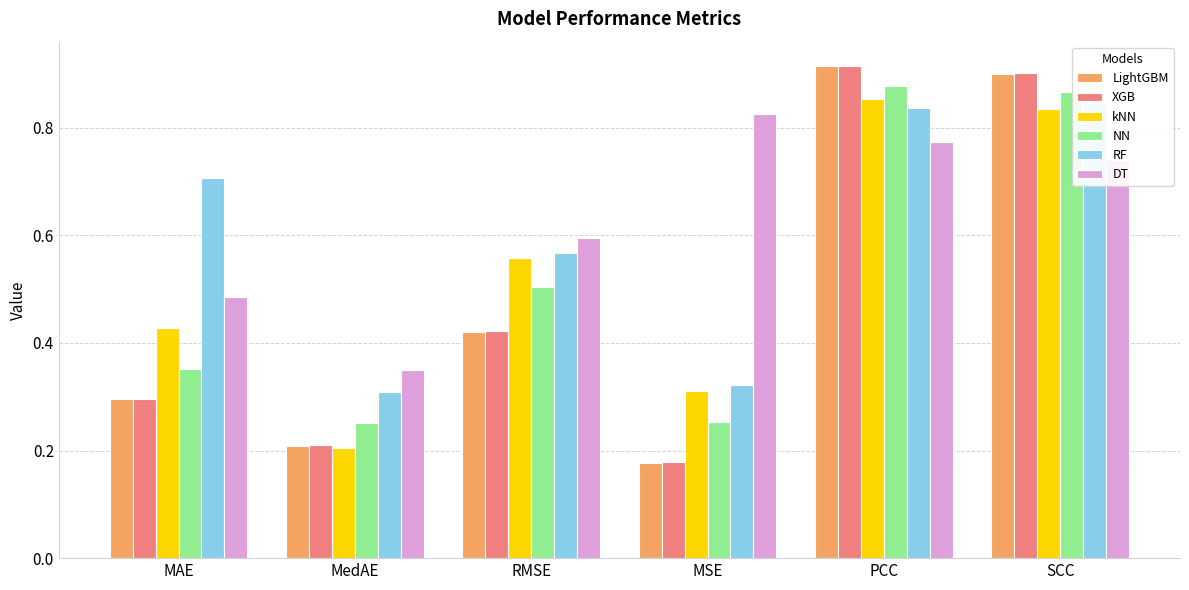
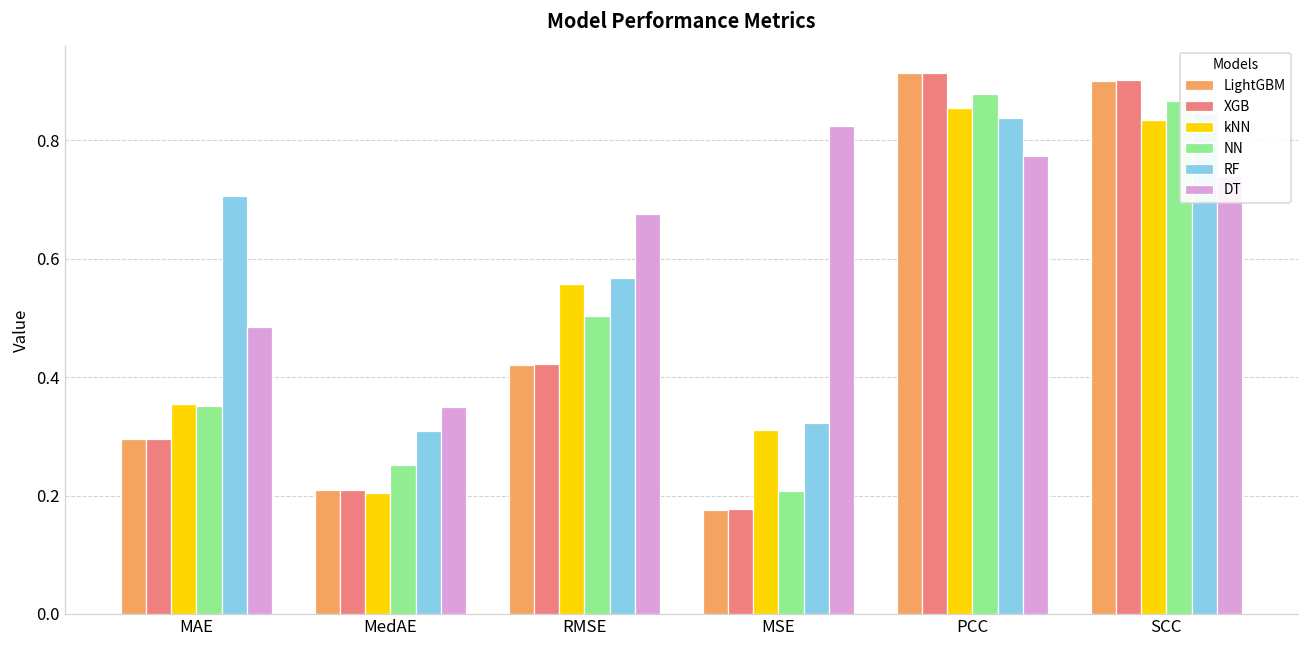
kNN, MAE: 0.43 -> 0.35
DT, RMSE: 0.60 -> 0.68
NN, MSE: 0.25 -> 0.21
